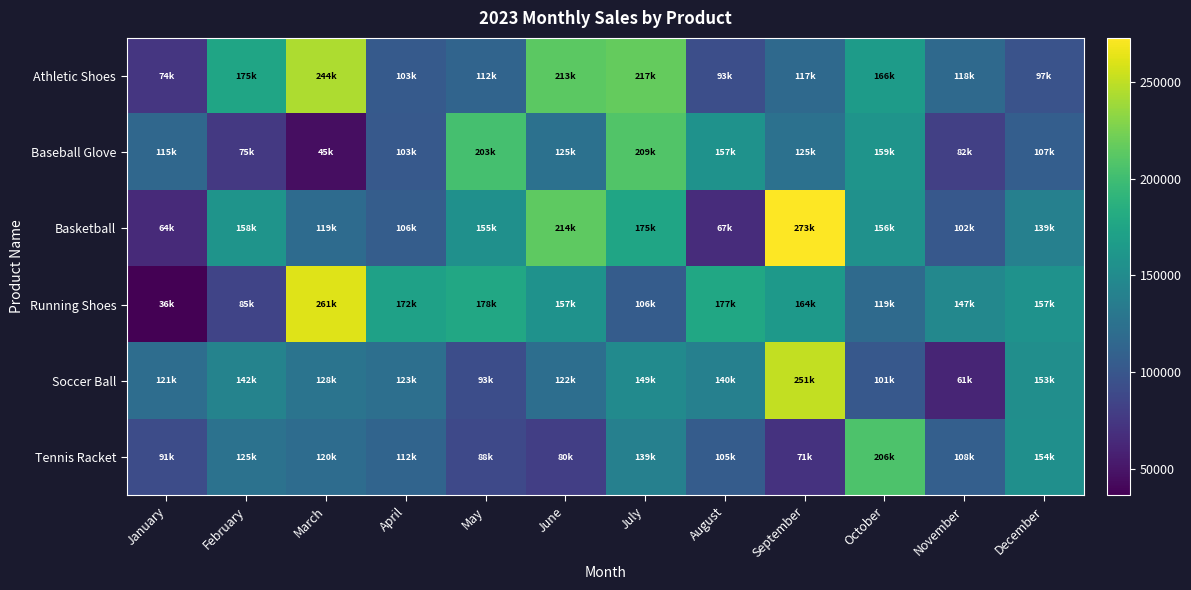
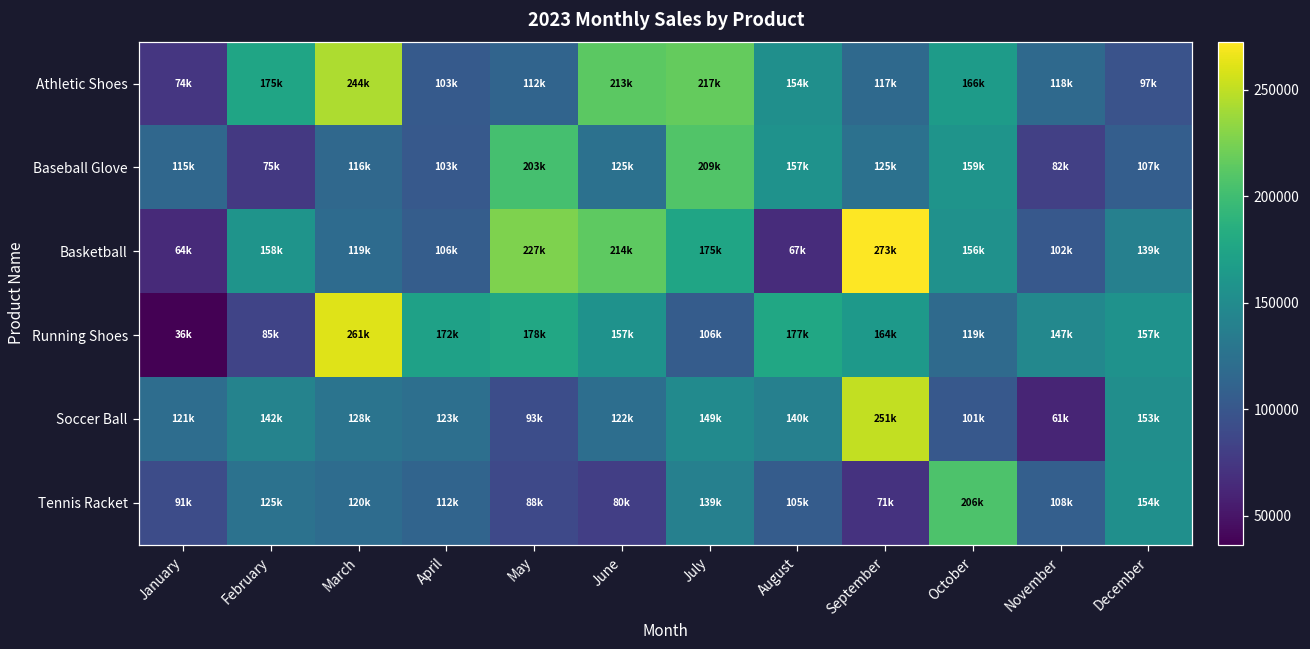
Athletic Shoes, August: 93k -> 154k
Baseball Glove, March: 45k -> 116k
Basketball, May: 155k -> 227k
